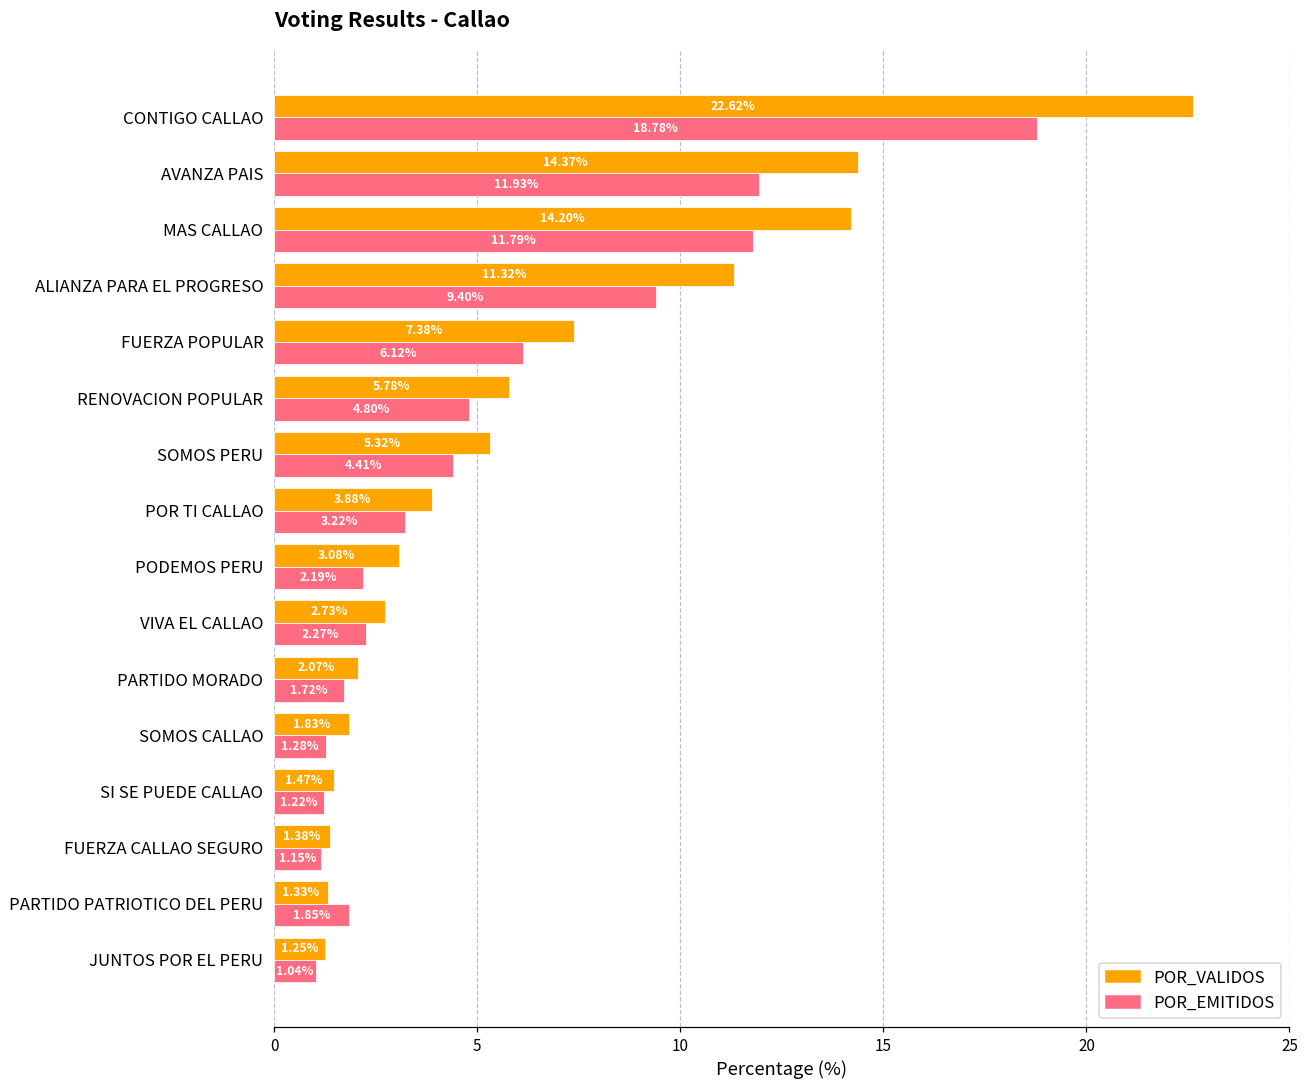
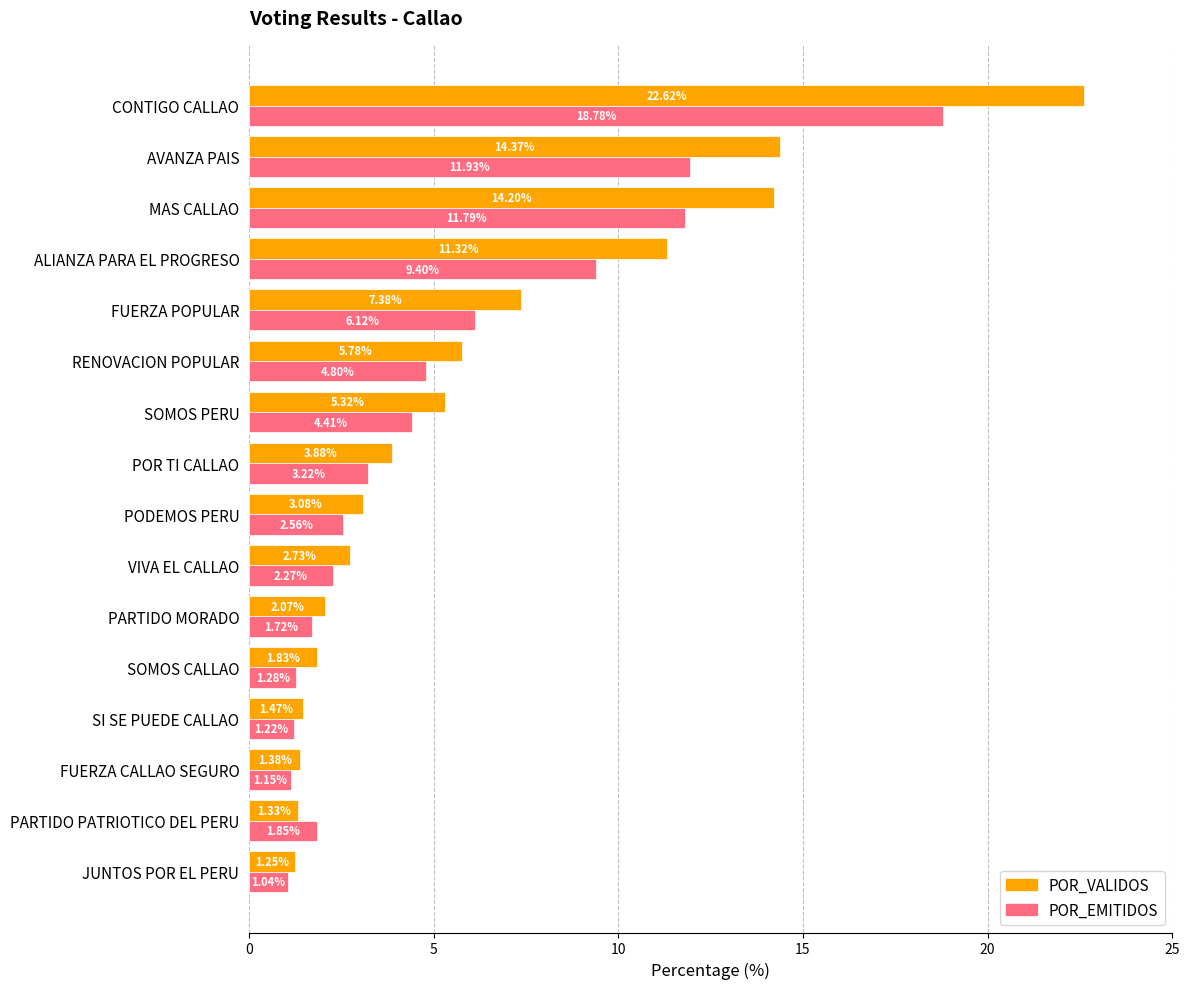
POR_EMITIDOS, PODEMOS PERU: 2.19% -> 2.56%
